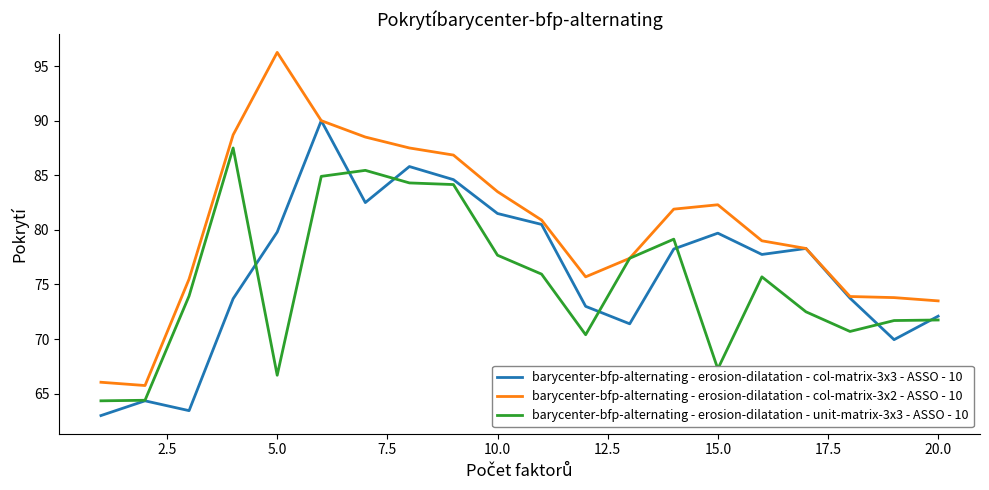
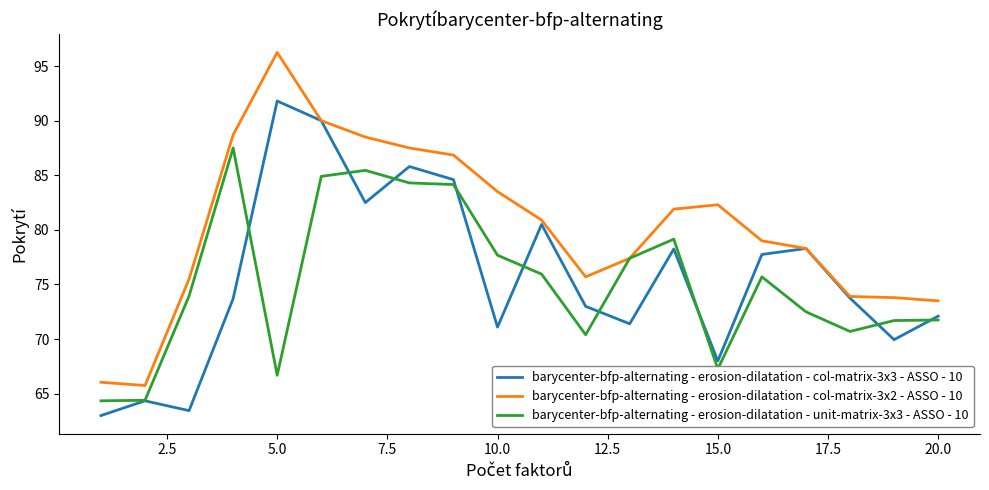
barycenter-bfp-alternating - erosion-dilatation - col-matrix-3x3 - ASSO - 10, 5.0: 79.8 -> 91.8
barycenter-bfp-alternating - erosion-dilatation - col-matrix-3x3 - ASSO - 10, 10.0: 81.5 -> 71.1
barycenter-bfp-alternating - erosion-dilatation - col-matrix-3x3 - ASSO - 10, 15.0: 79.7 -> 68.0
